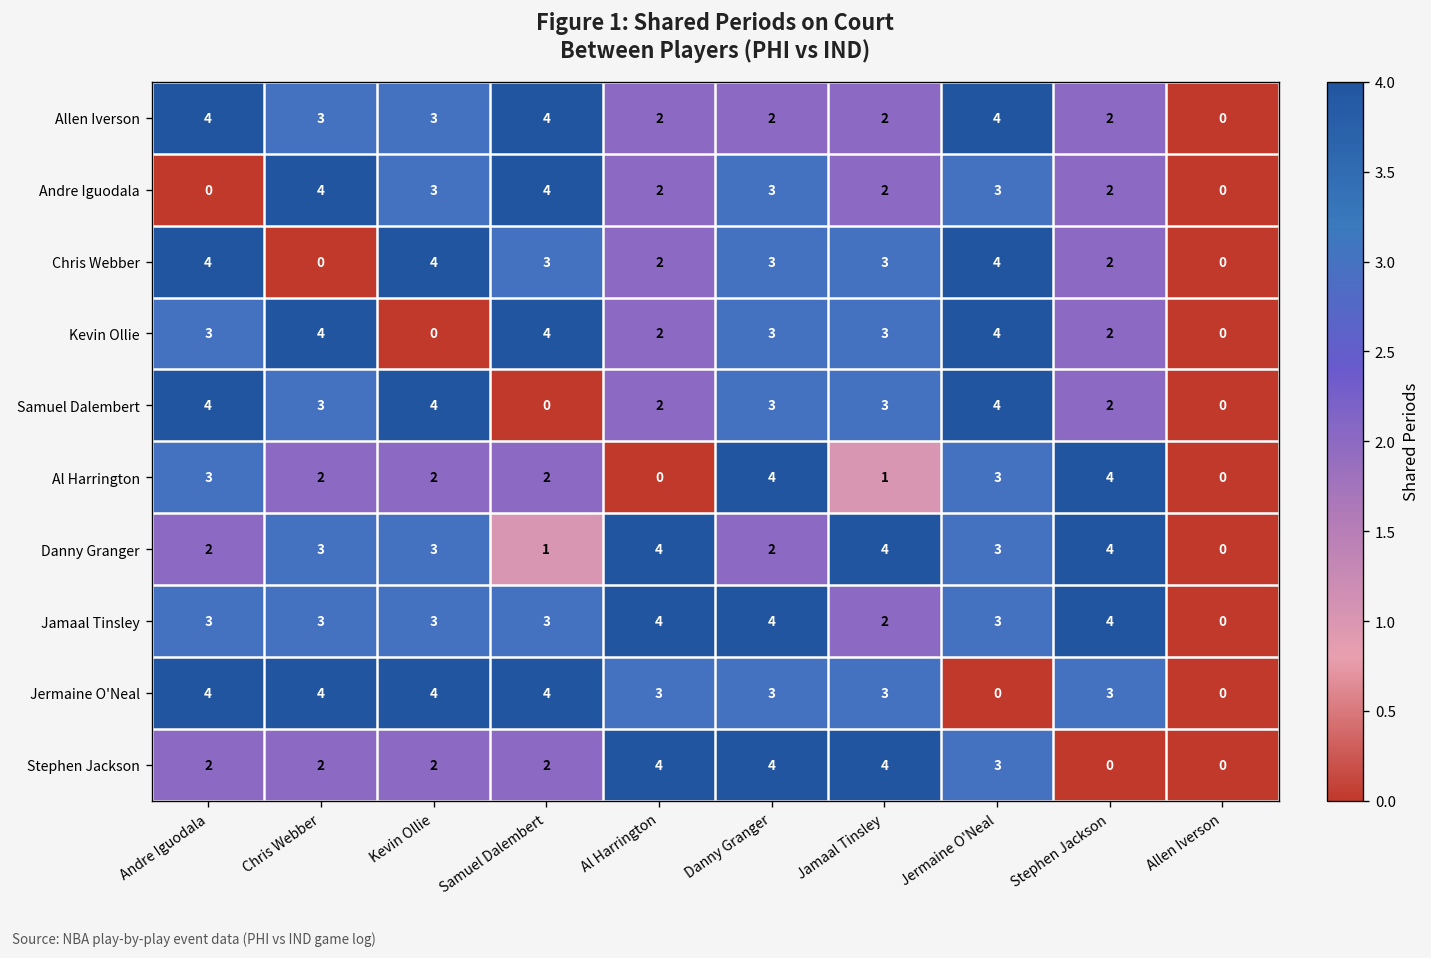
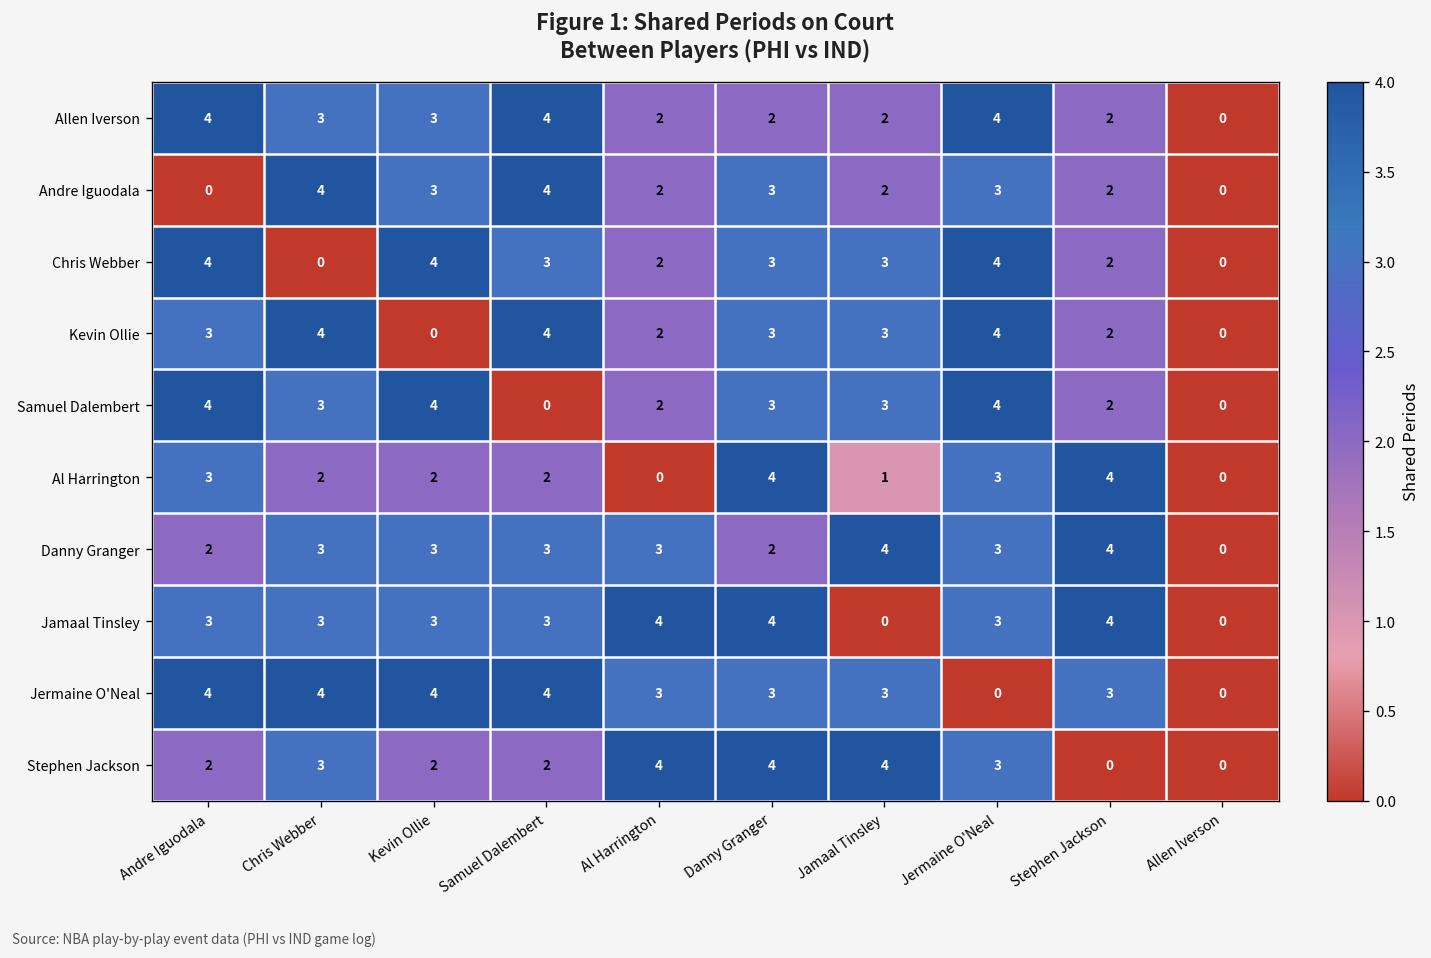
Danny Granger, Samuel Dalembert: 1 -> 3
Danny Granger, Al Harrington: 4 -> 3
Jamaal Tinsley, Jamaal Tinsley: 2 -> 0
Stephen Jackson, Chris Webber: 2 -> 3
